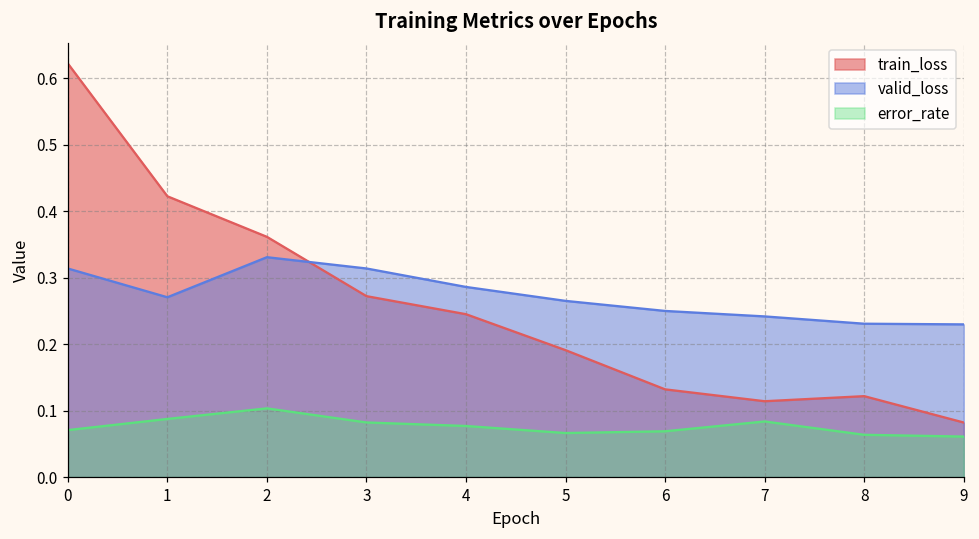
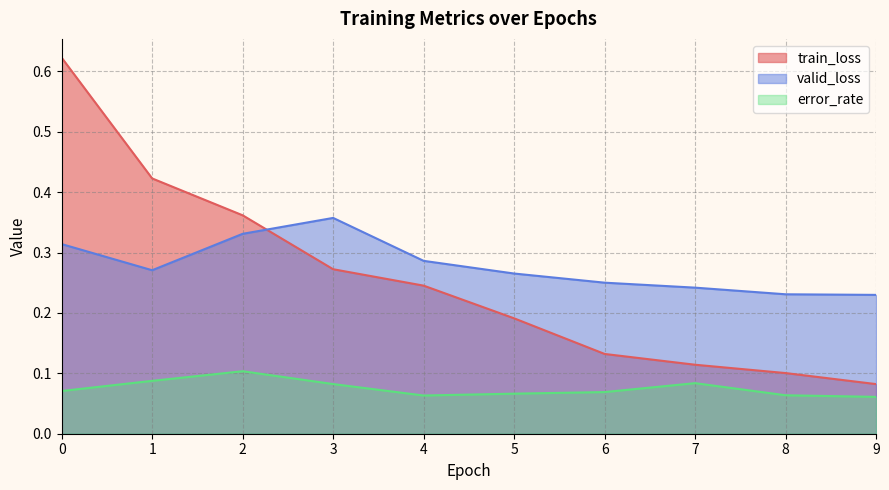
valid_loss, 3: 0.31 -> 0.36
error_rate, 4: 0.08 -> 0.06
train_loss, 8: 0.12 -> 0.10
